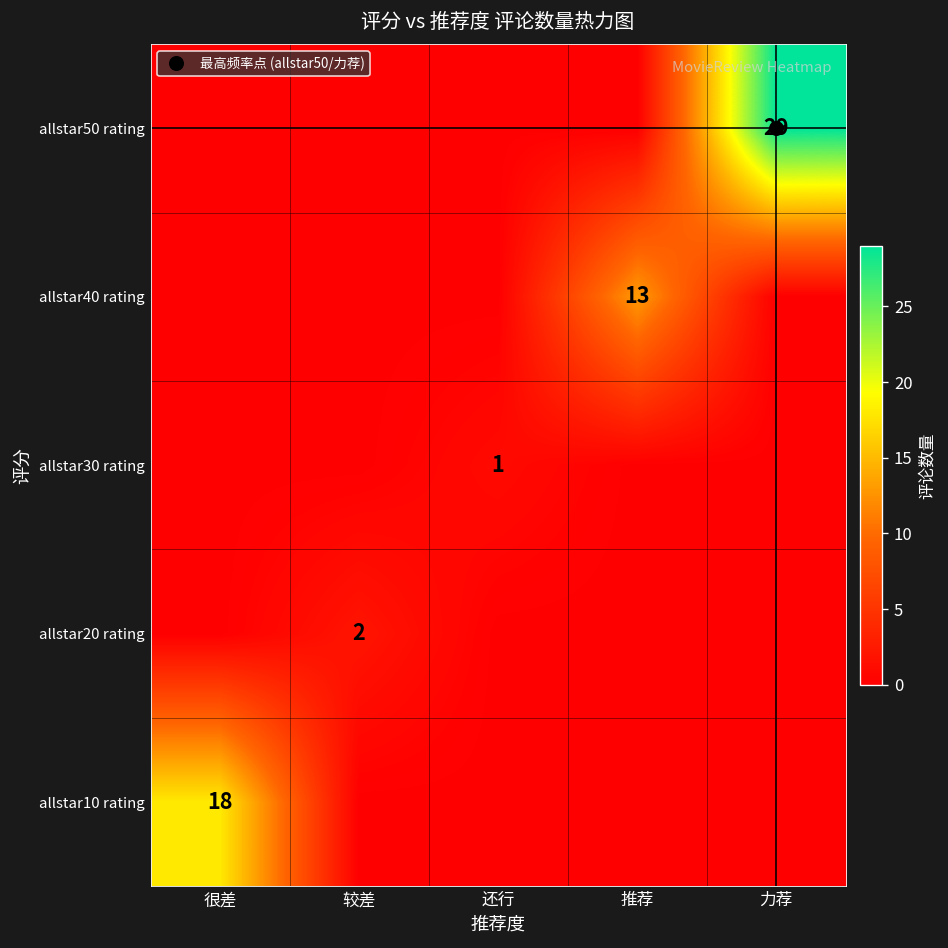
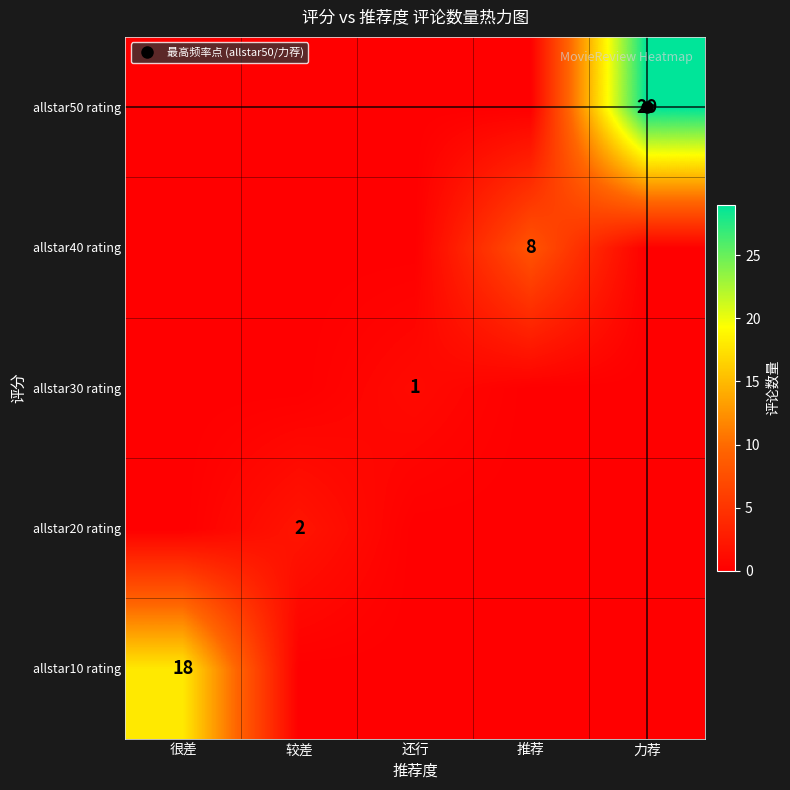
allstar40 rating, 推荐: 13 -> 8
